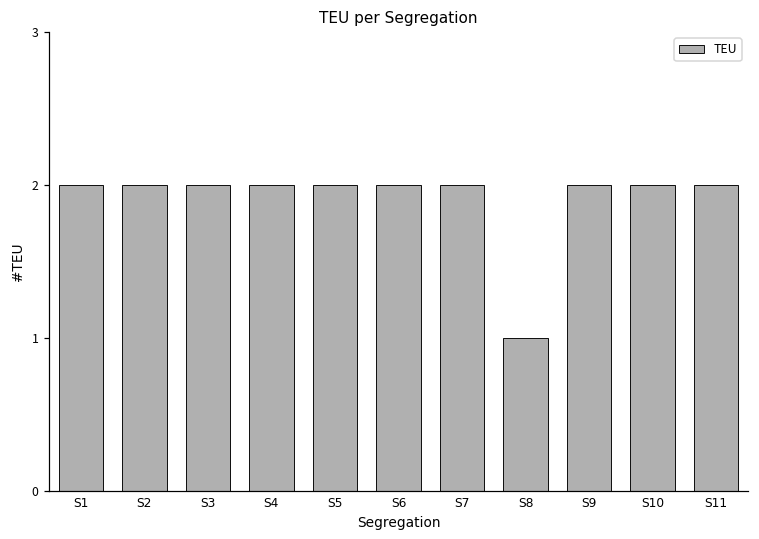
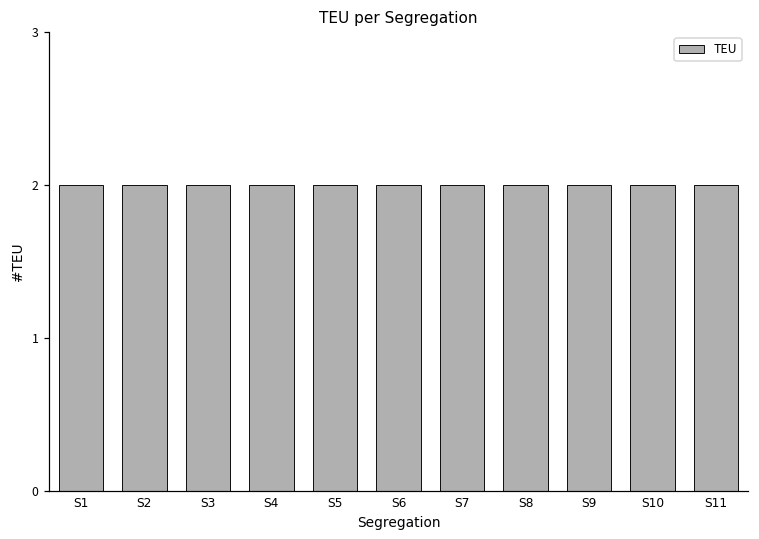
S8: 1 -> 2
